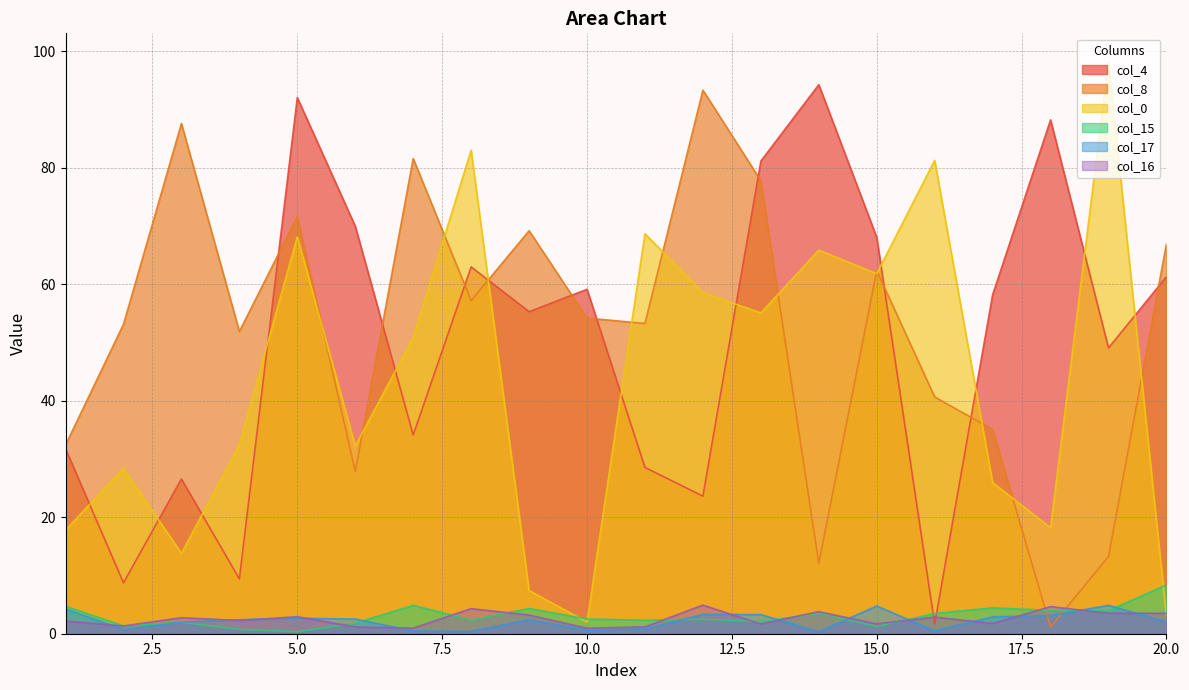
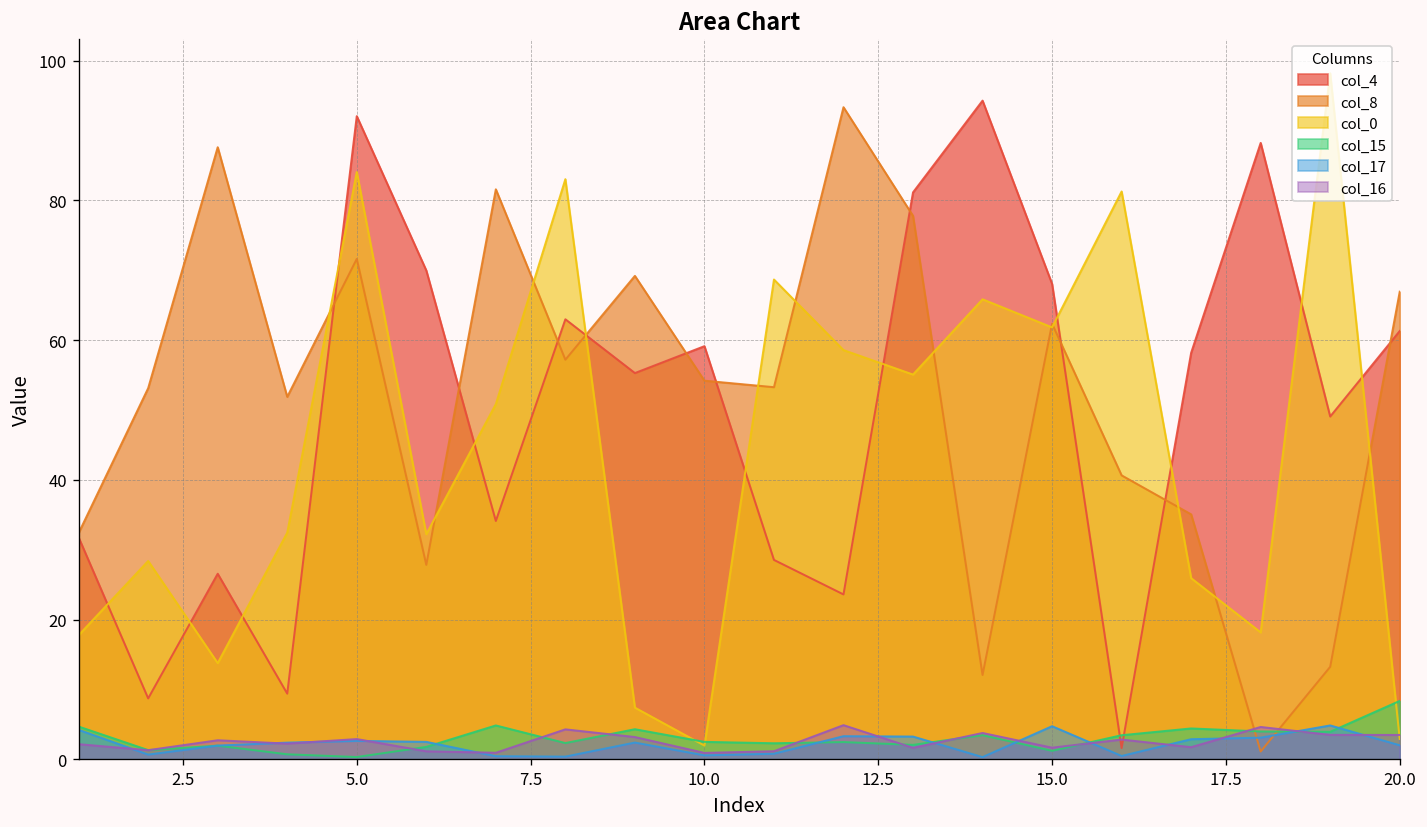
col_0, 5.0: 68 -> 84
